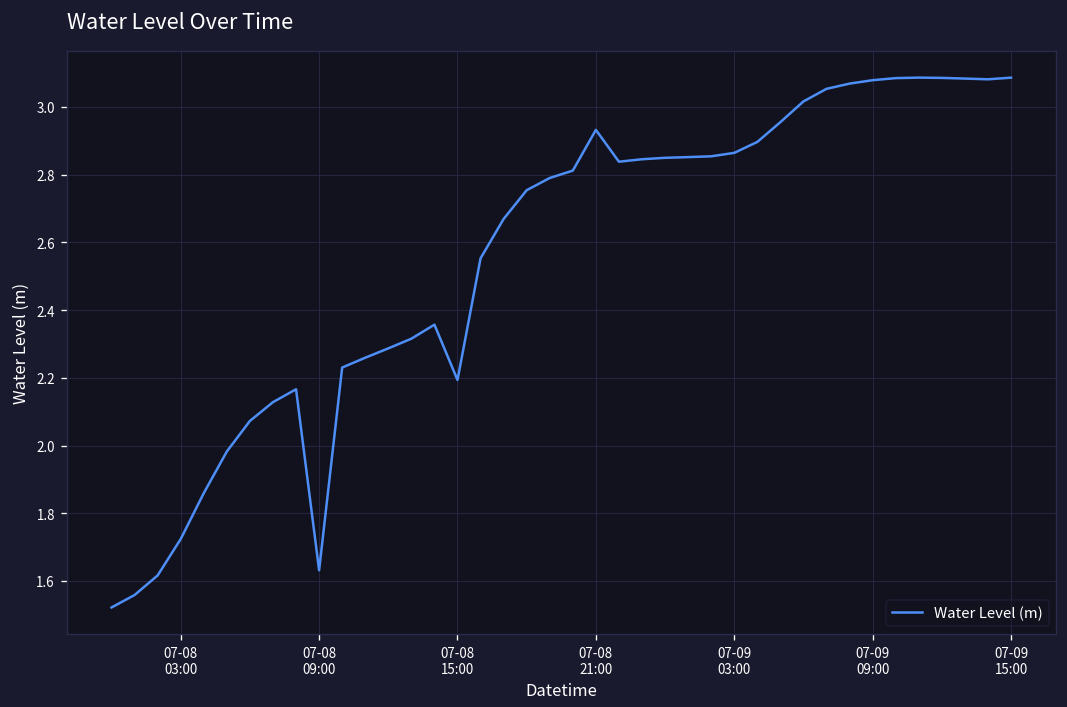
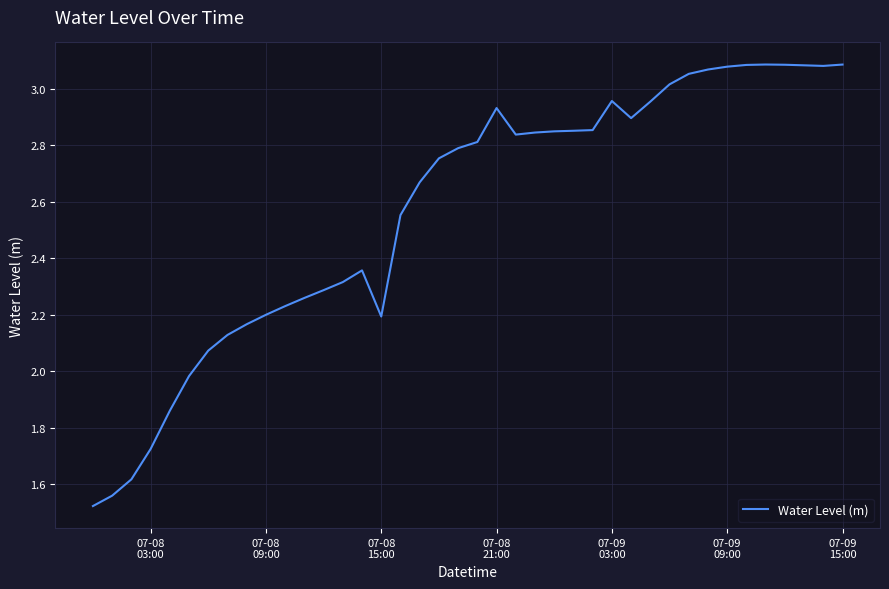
07-08 09:00: 1.63 -> 2.20
07-09 03:00: 2.86 -> 2.96
